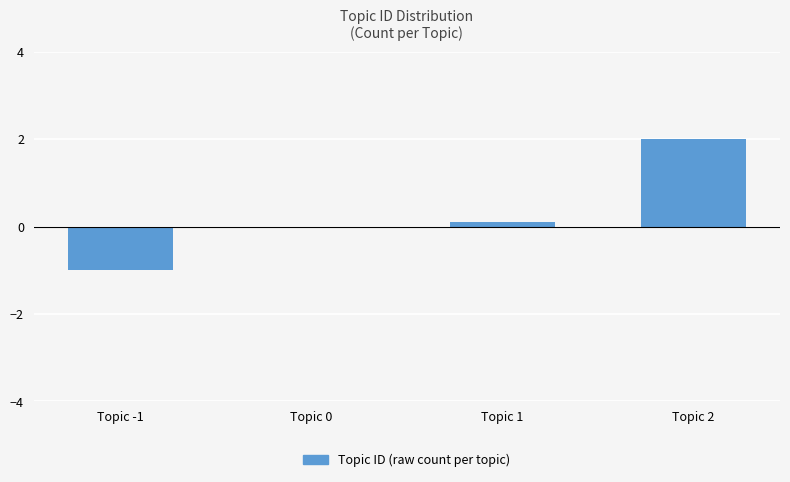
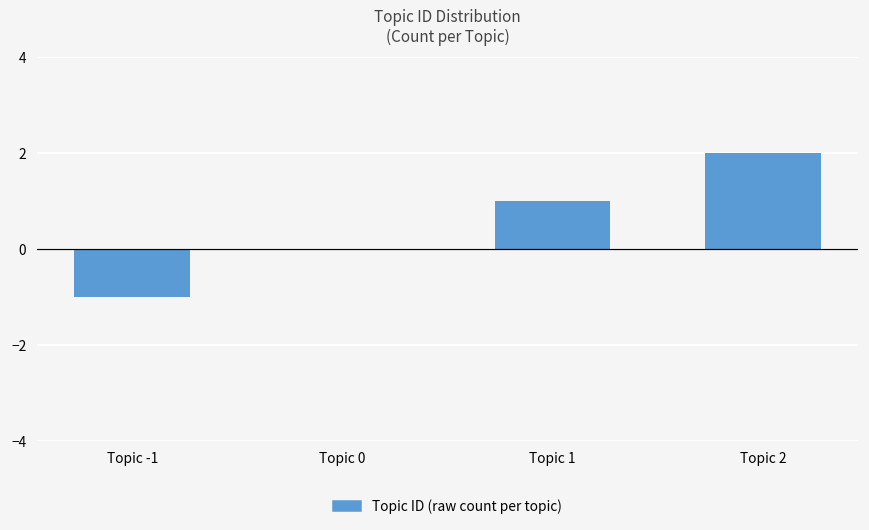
Topic 1: 0.1 -> 1.0
